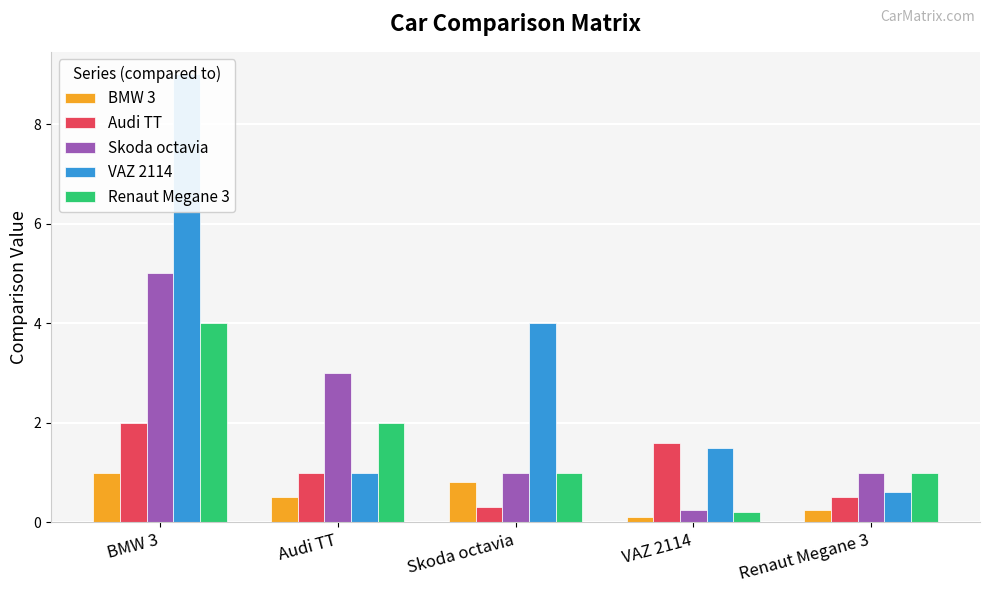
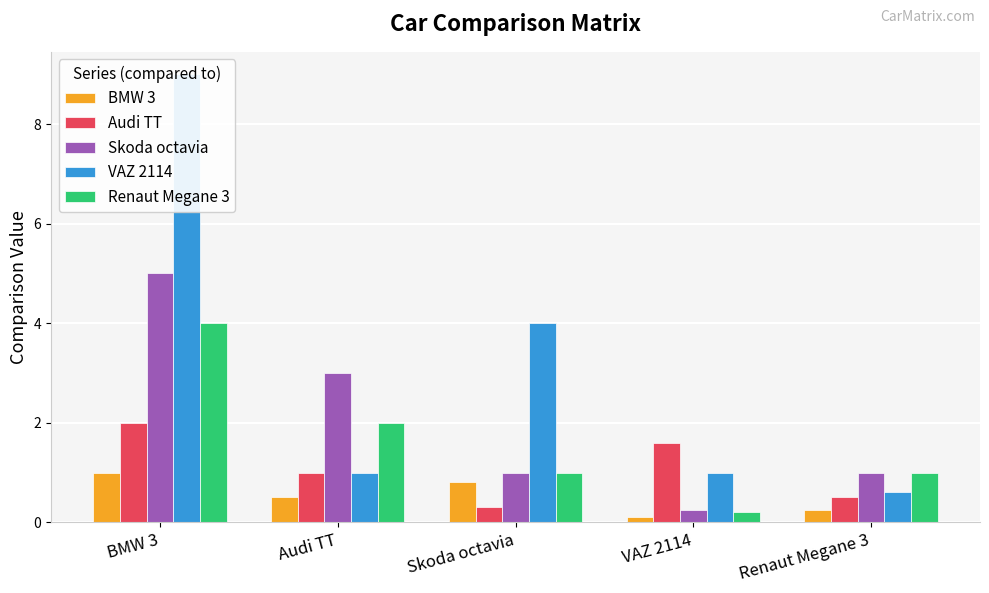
VAZ 2114, VAZ 2114: 1.5 -> 1.0
